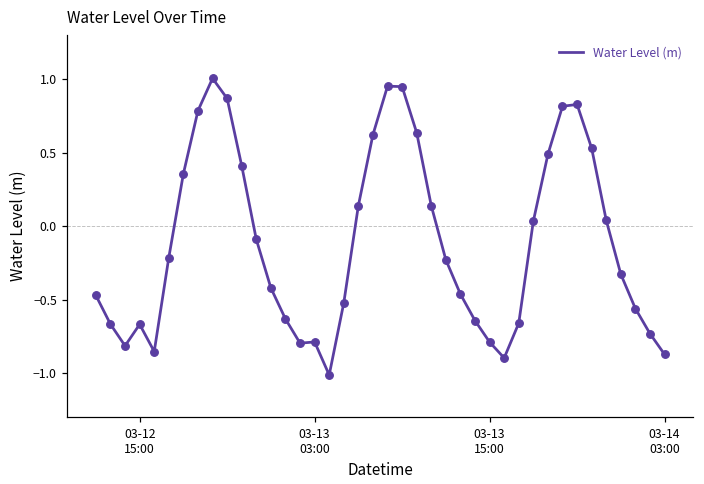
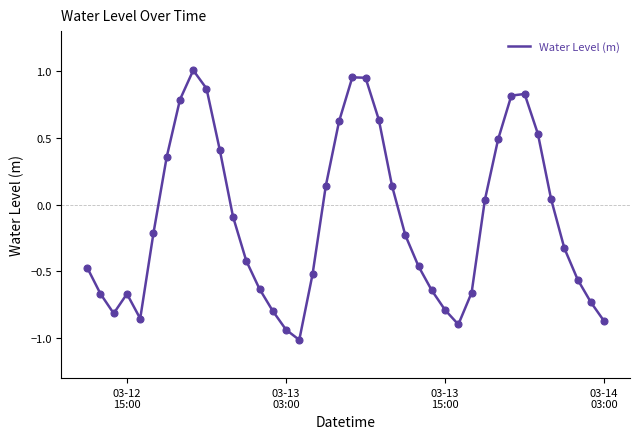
03-13 03:00: -0.79 -> -0.94
